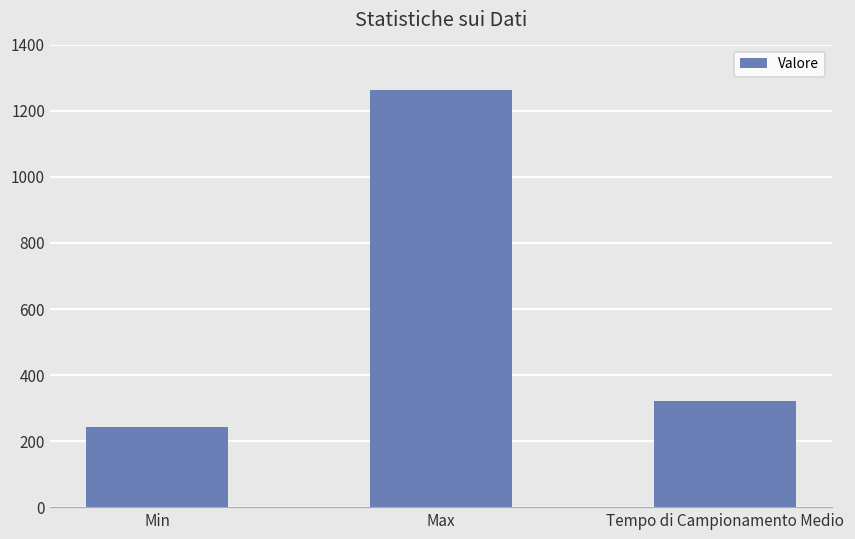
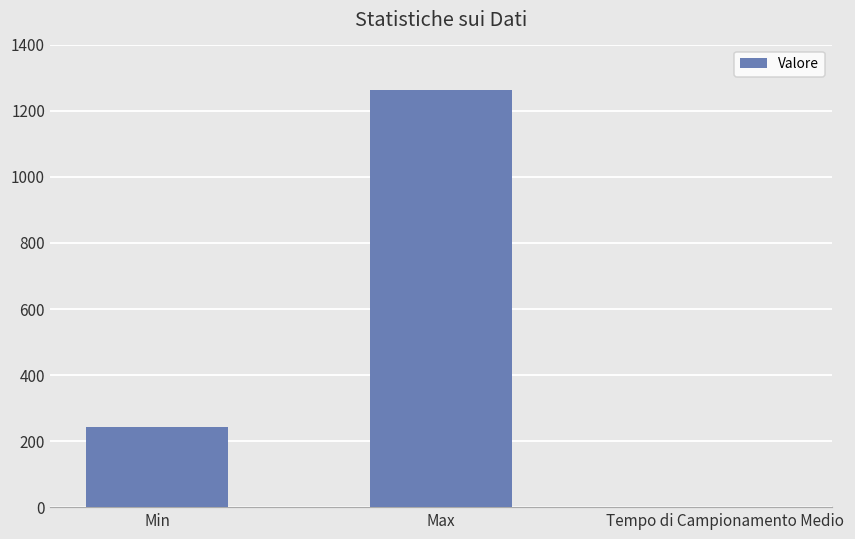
Tempo di Campionamento Medio: 320 -> 0
